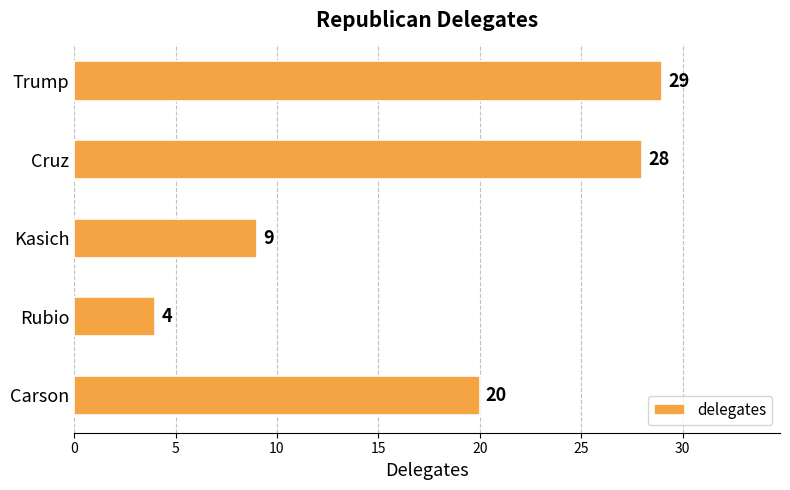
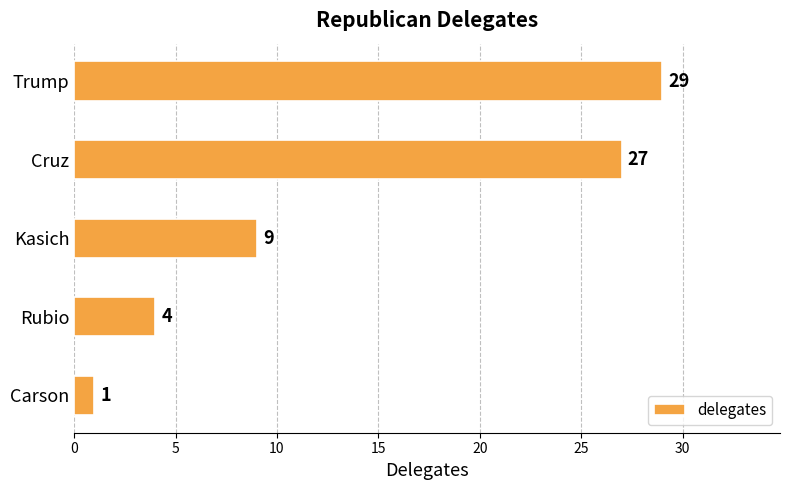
Cruz: 28 -> 27
Carson: 20 -> 1
